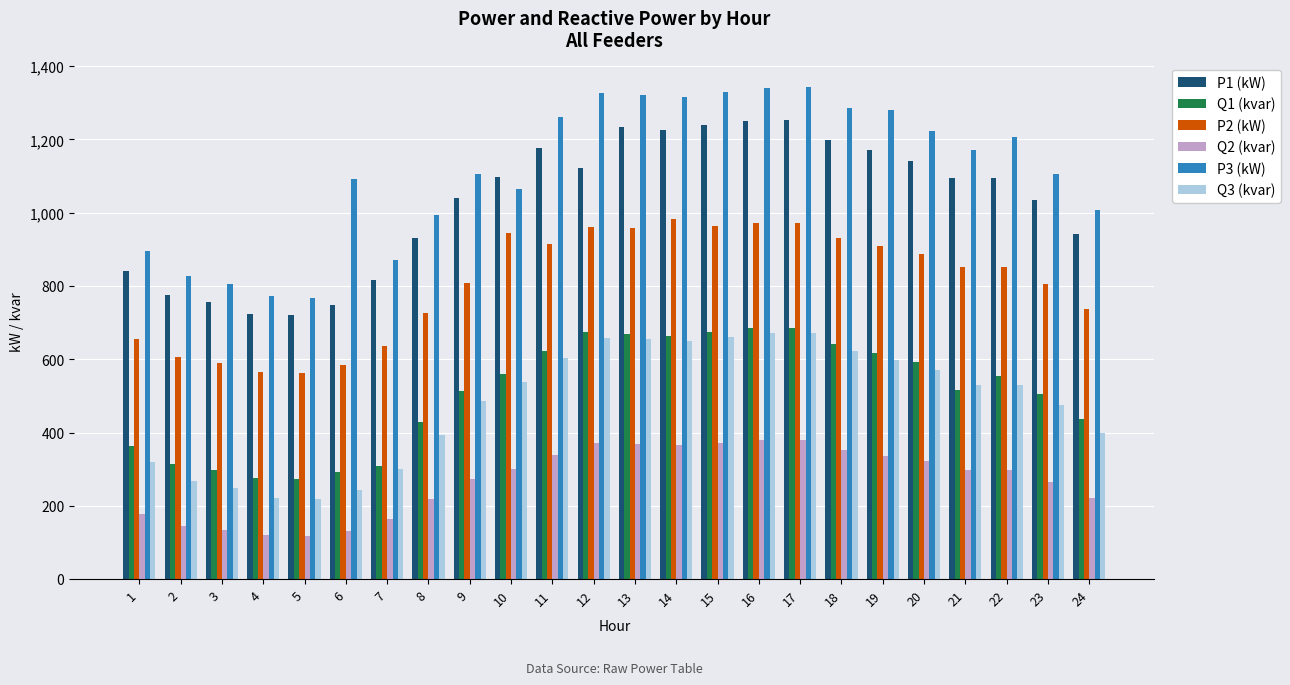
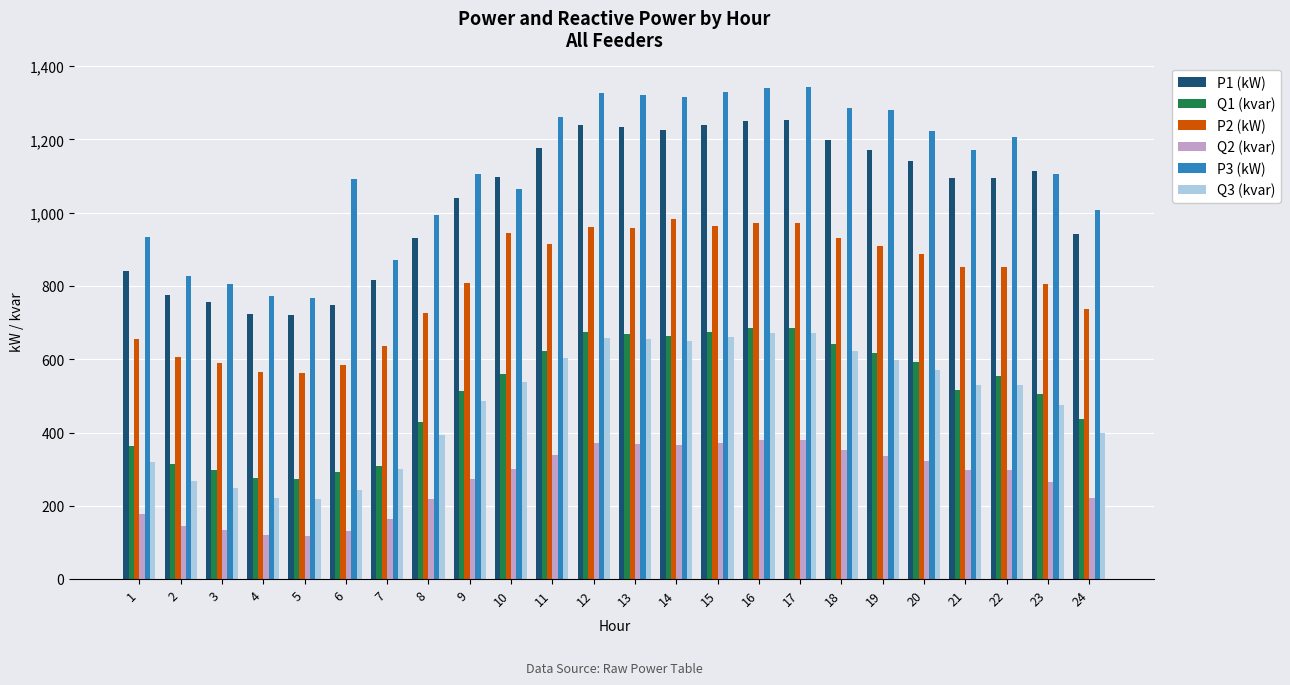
P3 (kW), 1: 900 -> 930
P1 (kW), 12: 1,120 -> 1,240
P1 (kW), 23: 1,030 -> 1,110
